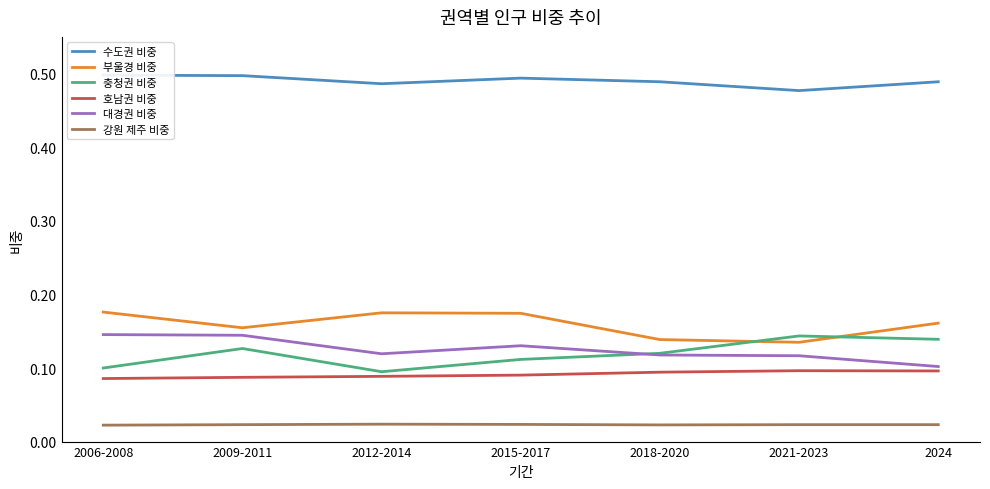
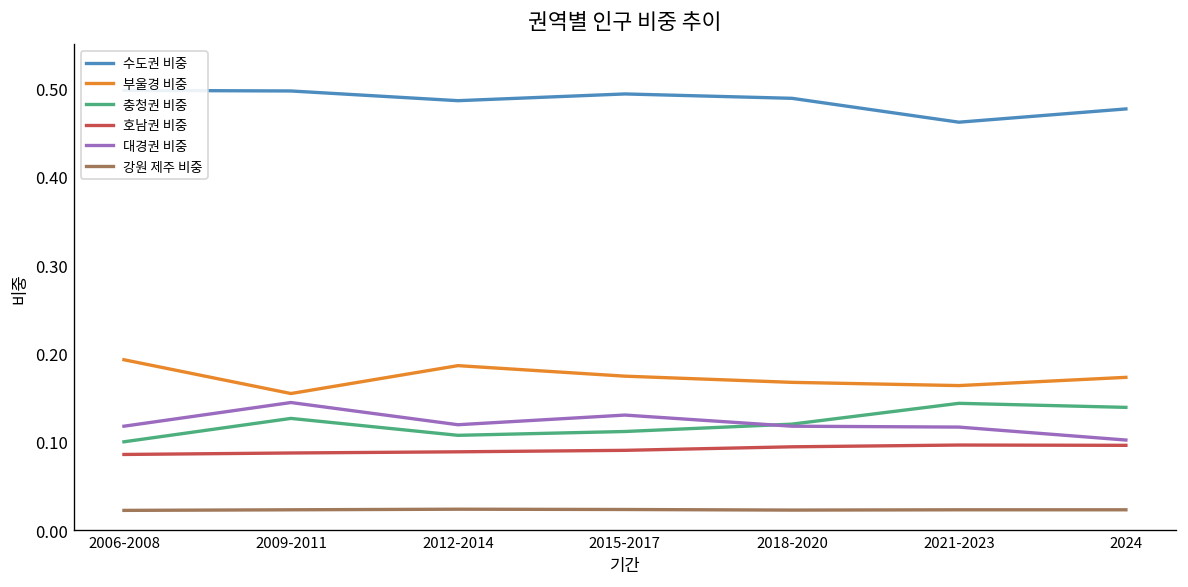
부울경 비중, 2006-2008: 0.18 -> 0.19
대경권 비중, 2006-2008: 0.15 -> 0.12
부울경 비중, 2012-2014: 0.17 -> 0.19
충청권 비중, 2012-2014: 0.09 -> 0.11
부울경 비중, 2018-2020: 0.14 -> 0.17
수도권 비중, 2021-2023: 0.48 -> 0.46
부울경 비중, 2021-2023: 0.13 -> 0.16
수도권 비중, 2024: 0.49 -> 0.48
부울경 비중, 2024: 0.16 -> 0.17
